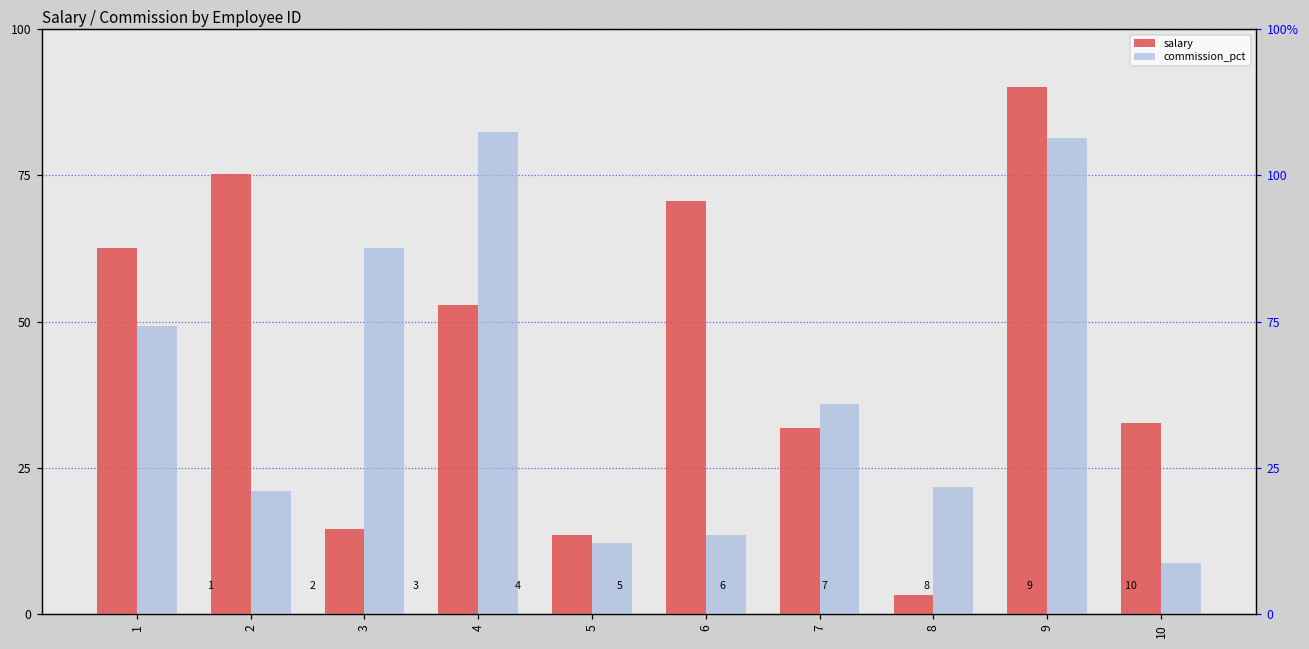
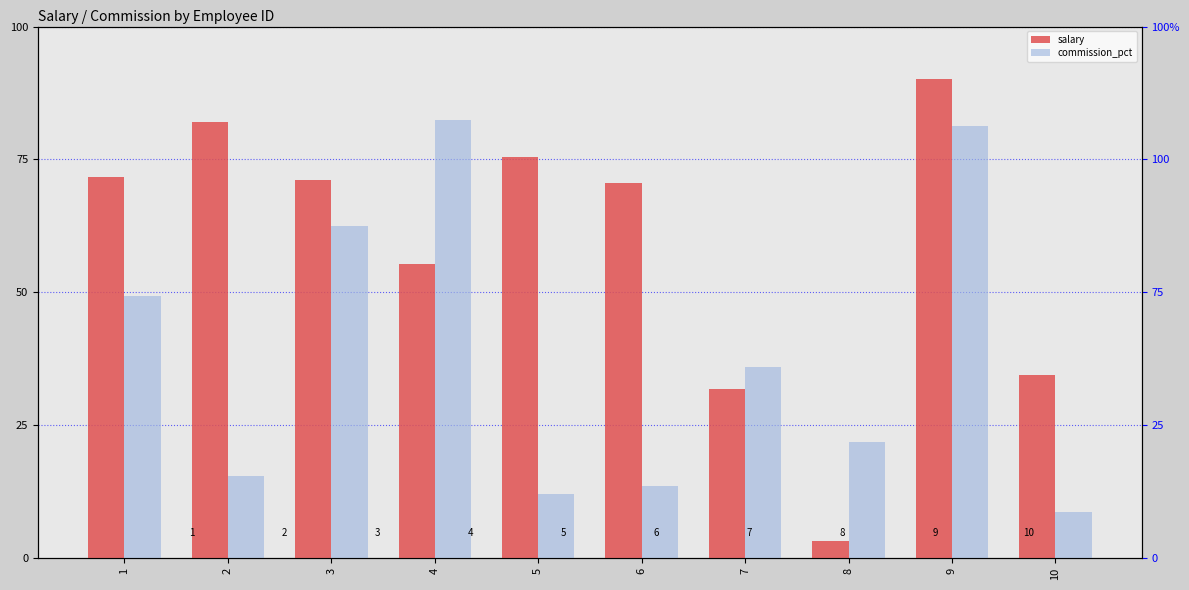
salary, 1: 63 -> 72
salary, 2: 75 -> 82
commission_pct, 2: 21 -> 15
salary, 3: 15 -> 71
salary, 4: 53 -> 55
salary, 5: 13 -> 75
salary, 10: 33 -> 34
